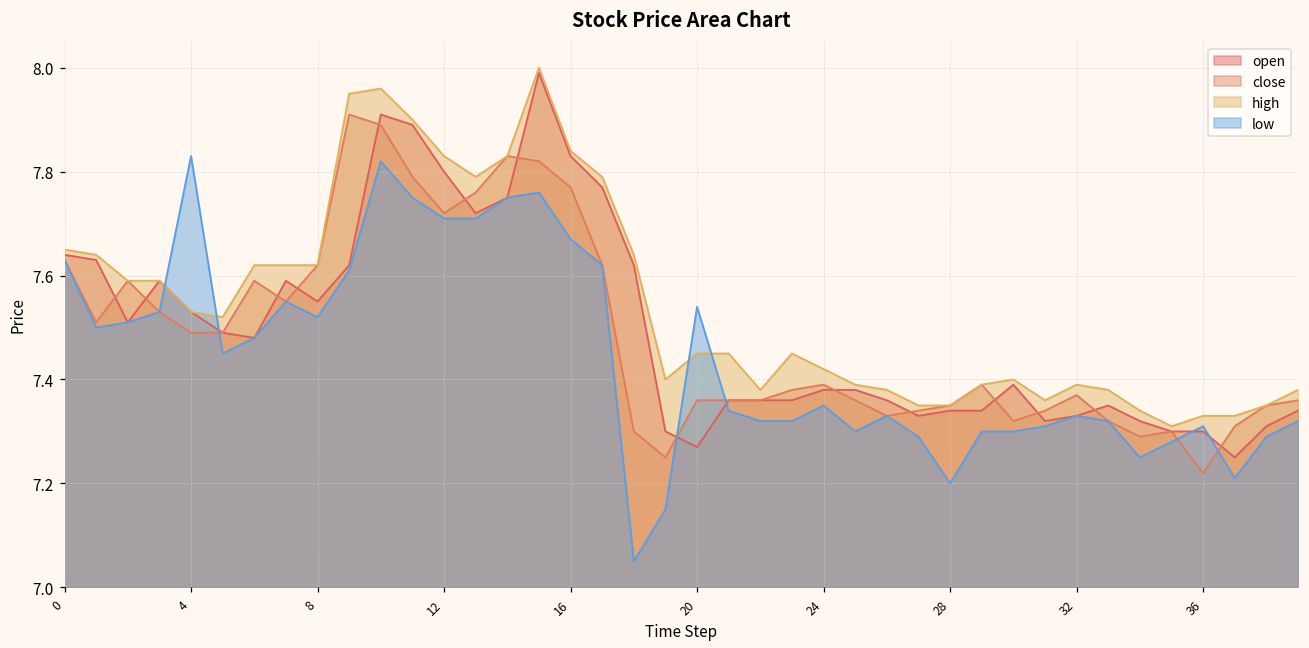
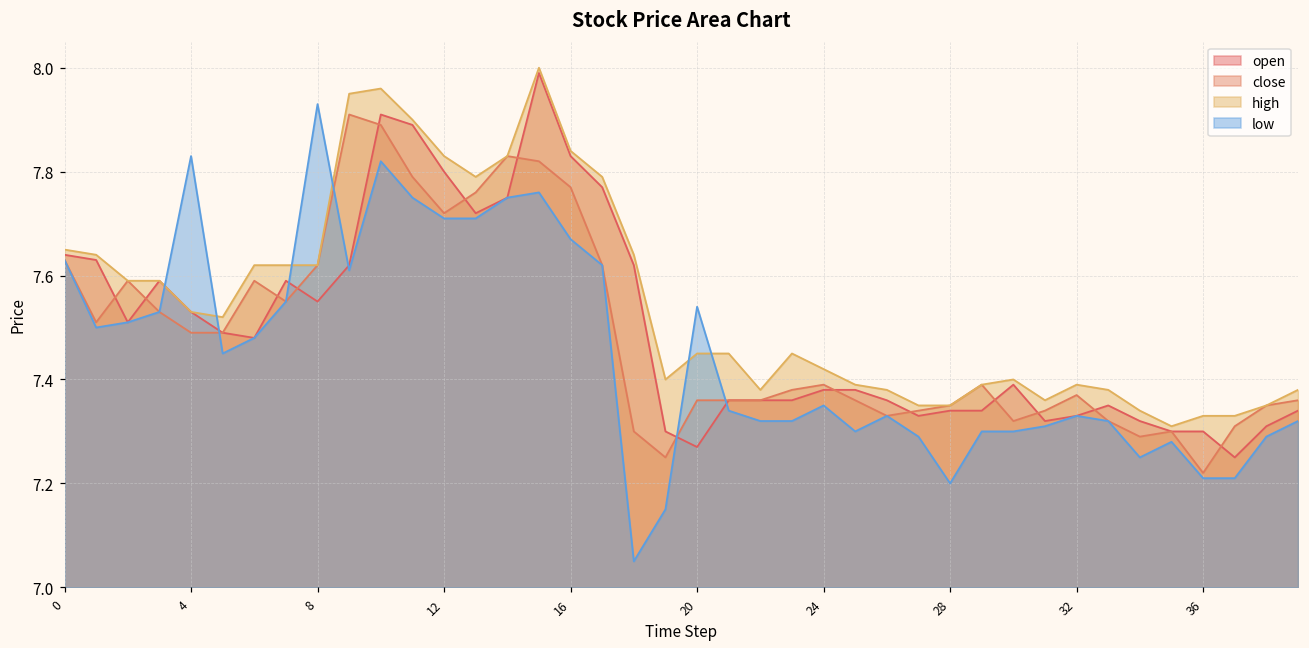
low, 8: 7.52 -> 7.93
low, 36: 7.31 -> 7.21
